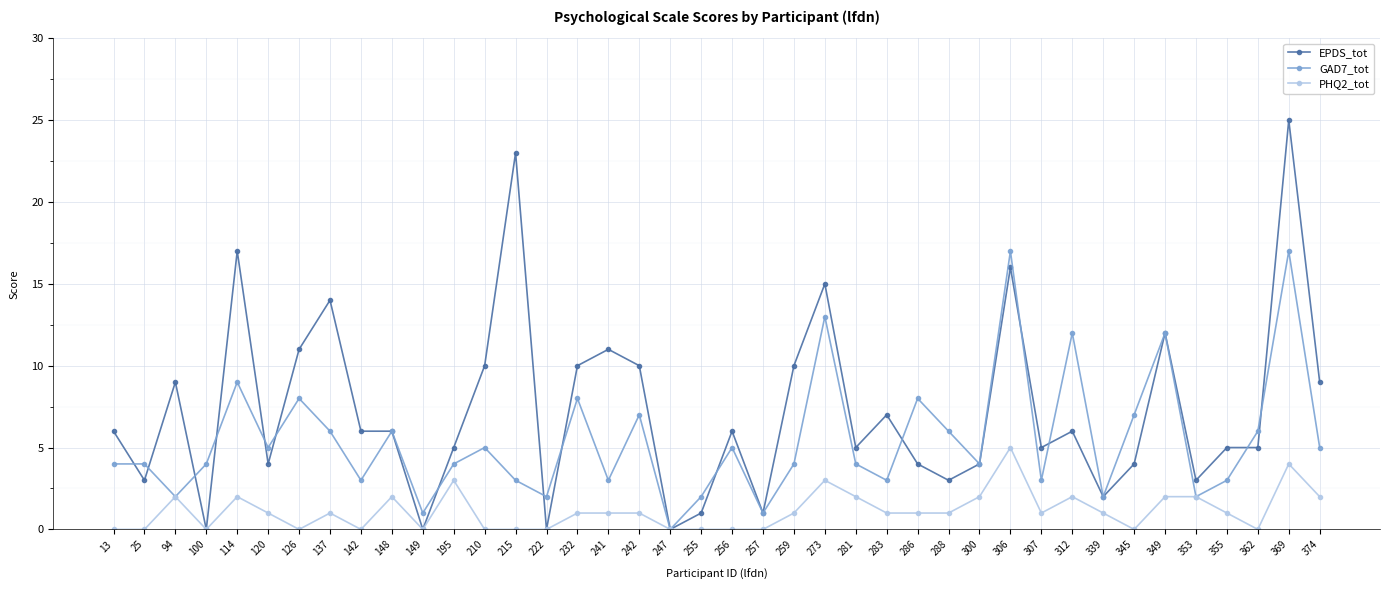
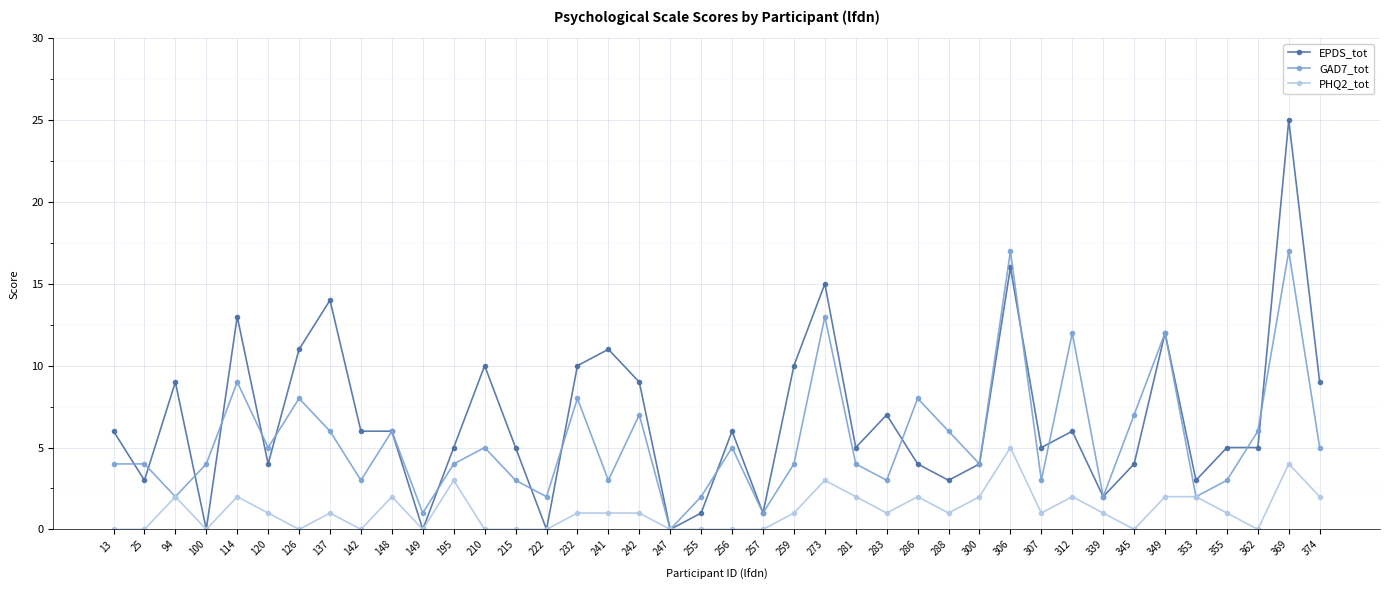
EPDS_tot, 114: 17 -> 13
EPDS_tot, 215: 23 -> 5
EPDS_tot, 242: 10 -> 9
PHQ2_tot, 286: 1 -> 2
